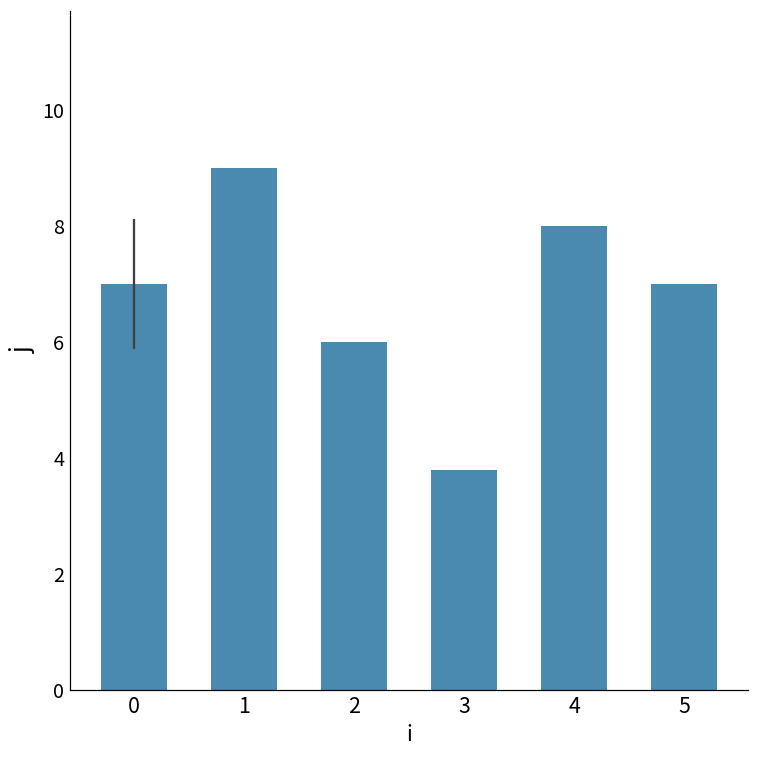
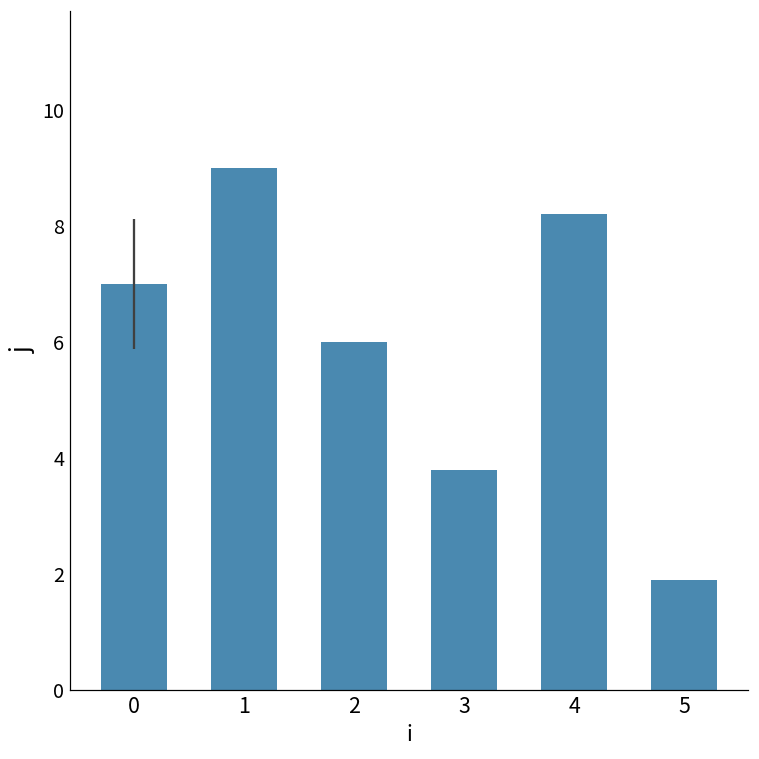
4: 8.0 -> 8.2
5: 7.0 -> 1.9
